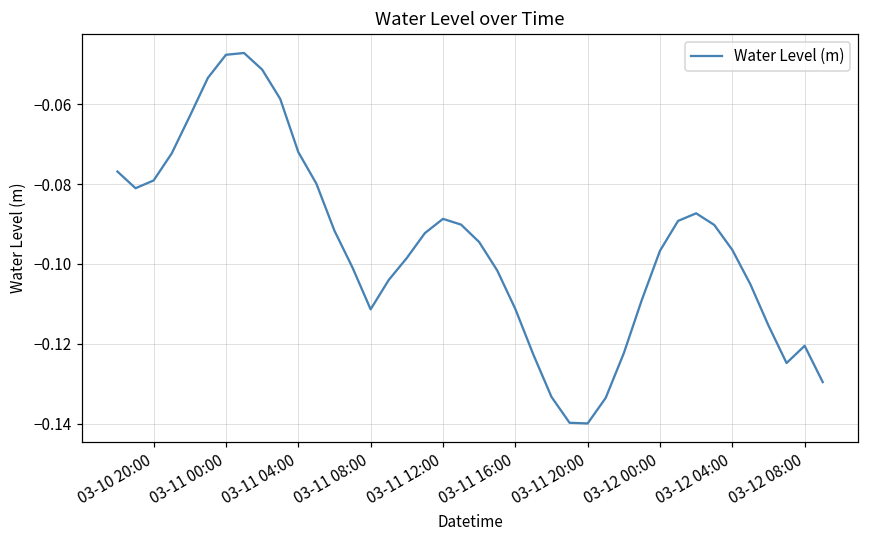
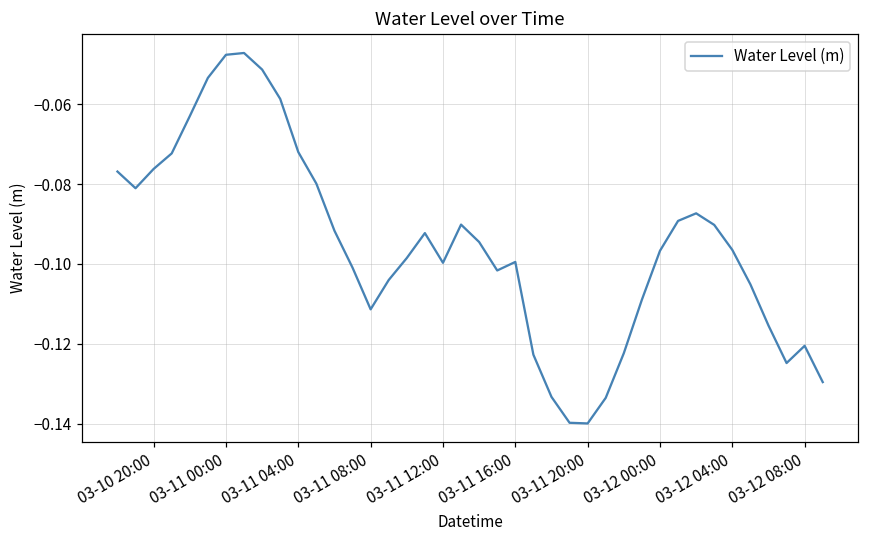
03-10 20:00: -0.079 -> -0.076
03-11 12:00: -0.089 -> -0.100
03-11 16:00: -0.111 -> -0.100
